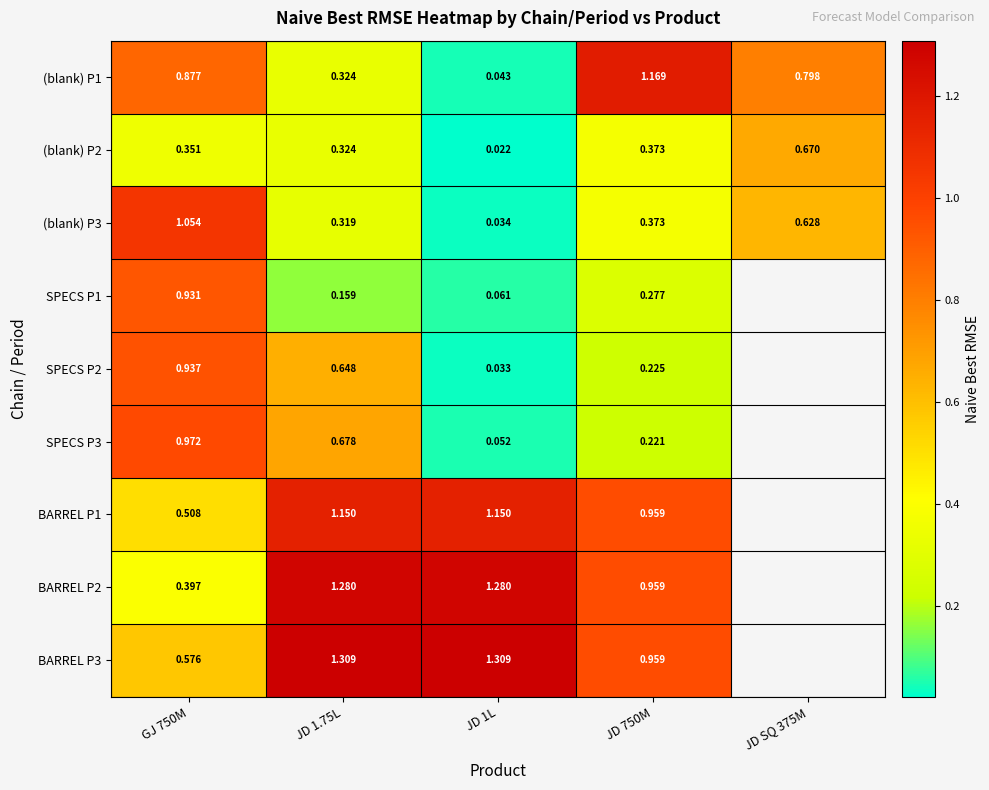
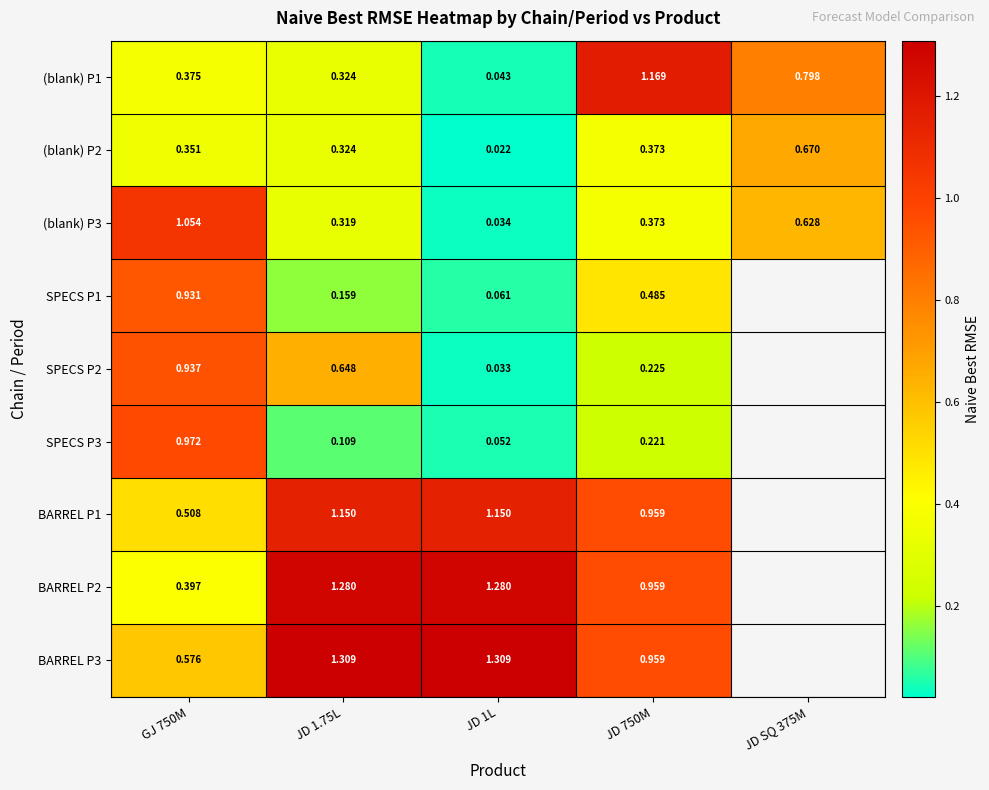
(blank) P1, GJ 750M: 0.877 -> 0.375
SPECS P1, JD 750M: 0.277 -> 0.485
SPECS P3, JD 1.75L: 0.678 -> 0.109
